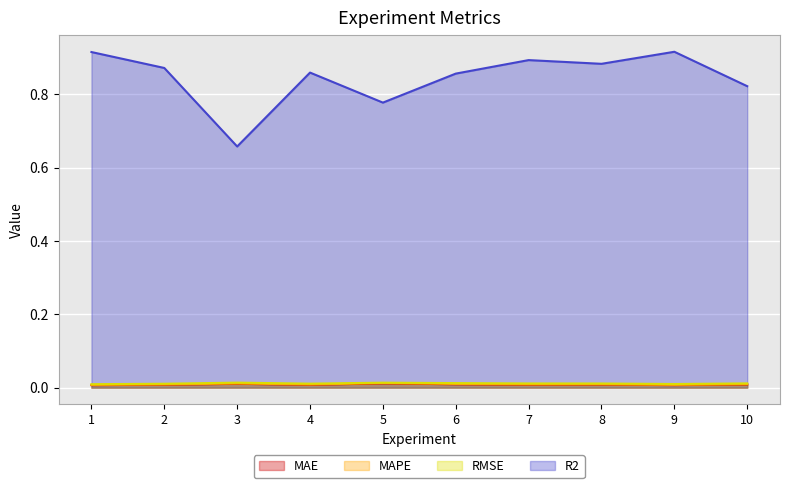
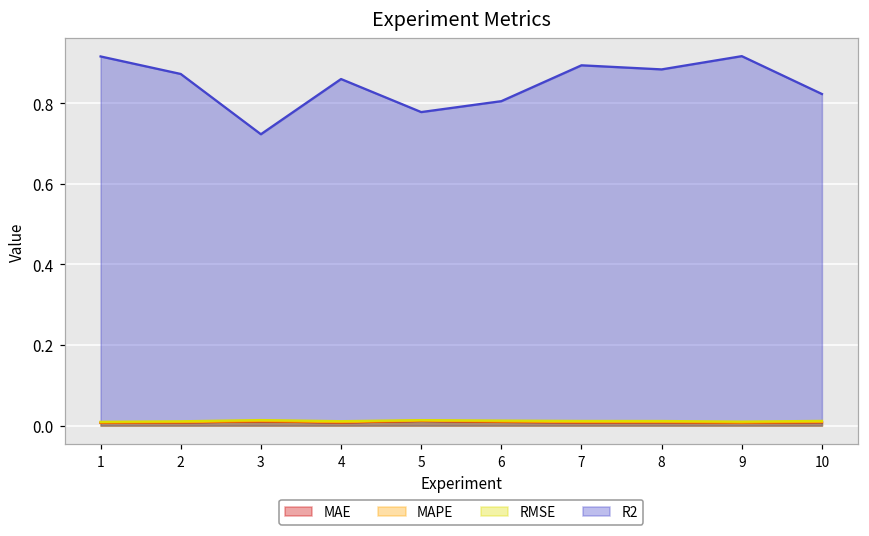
R2, 3: 0.66 -> 0.72
R2, 6: 0.86 -> 0.80
